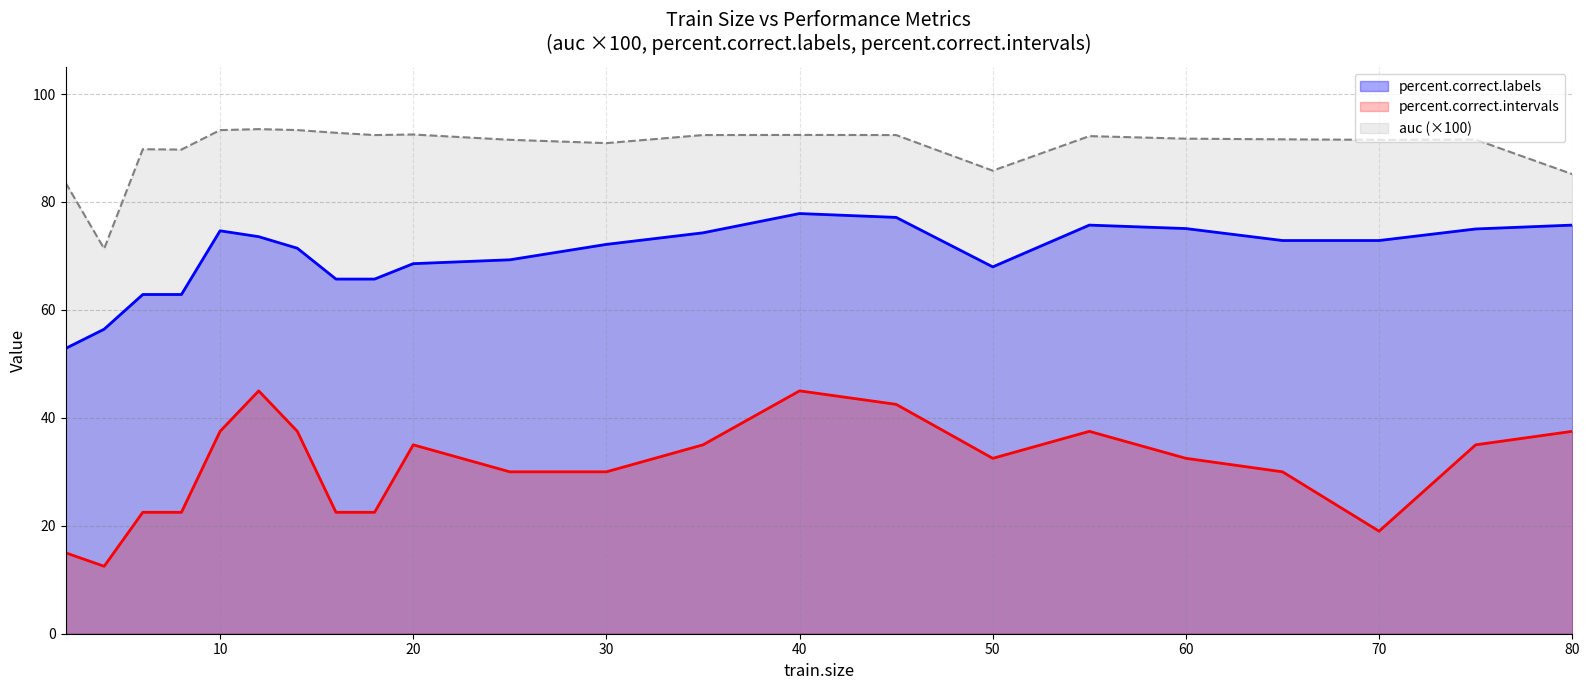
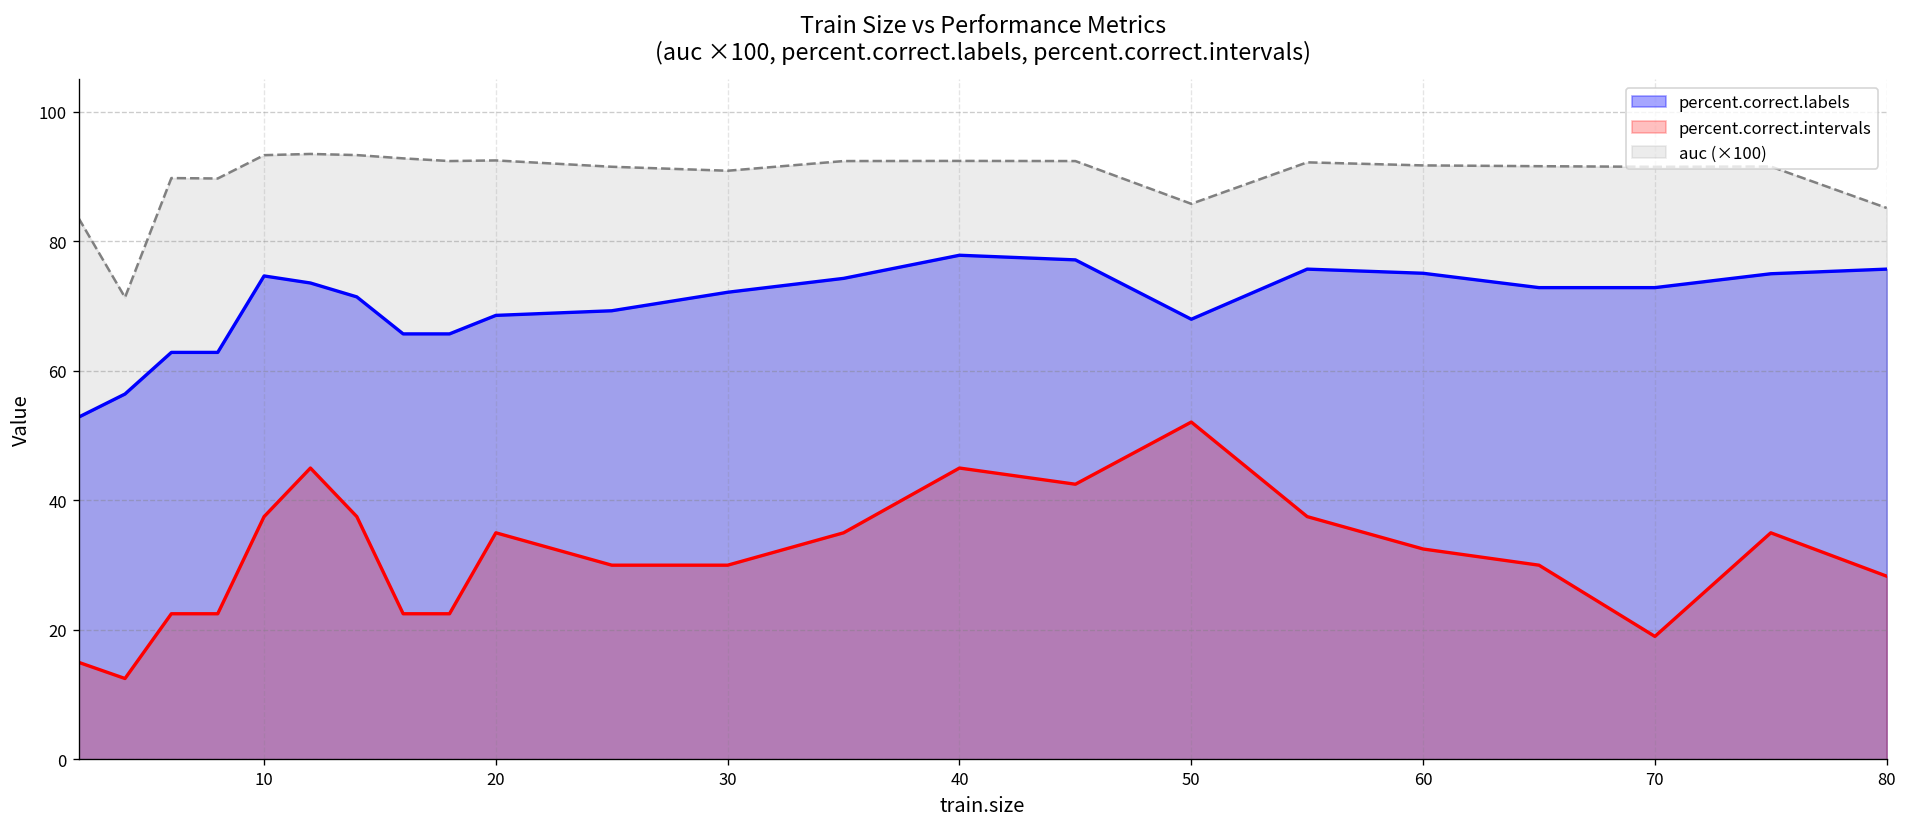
percent.correct.intervals, 50: 33 -> 52
percent.correct.intervals, 80: 38 -> 28
